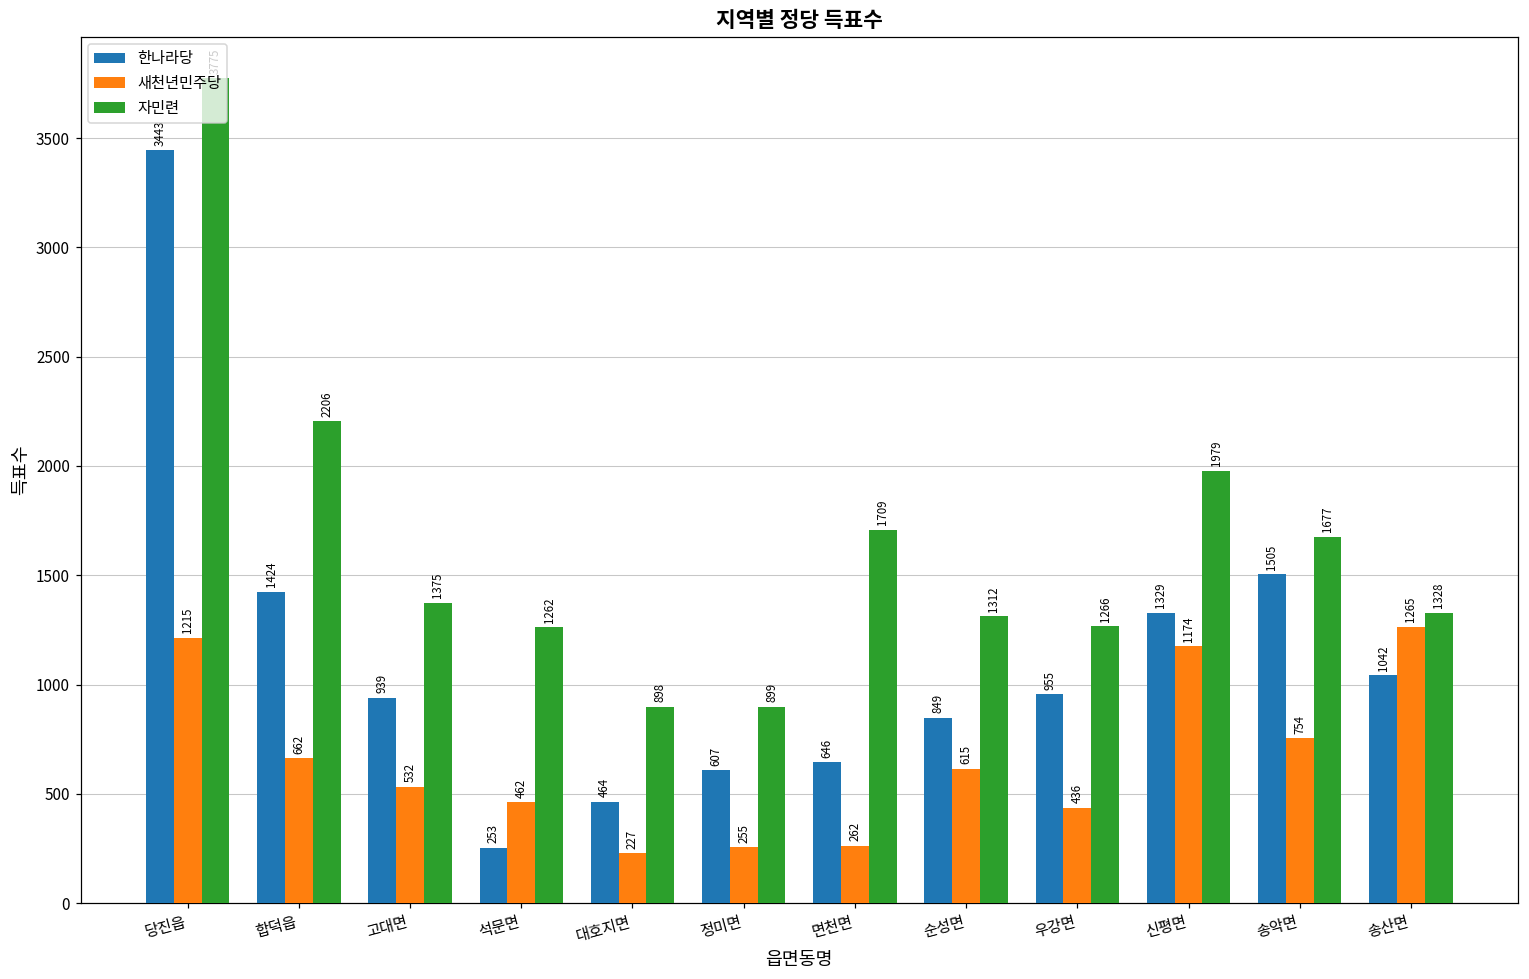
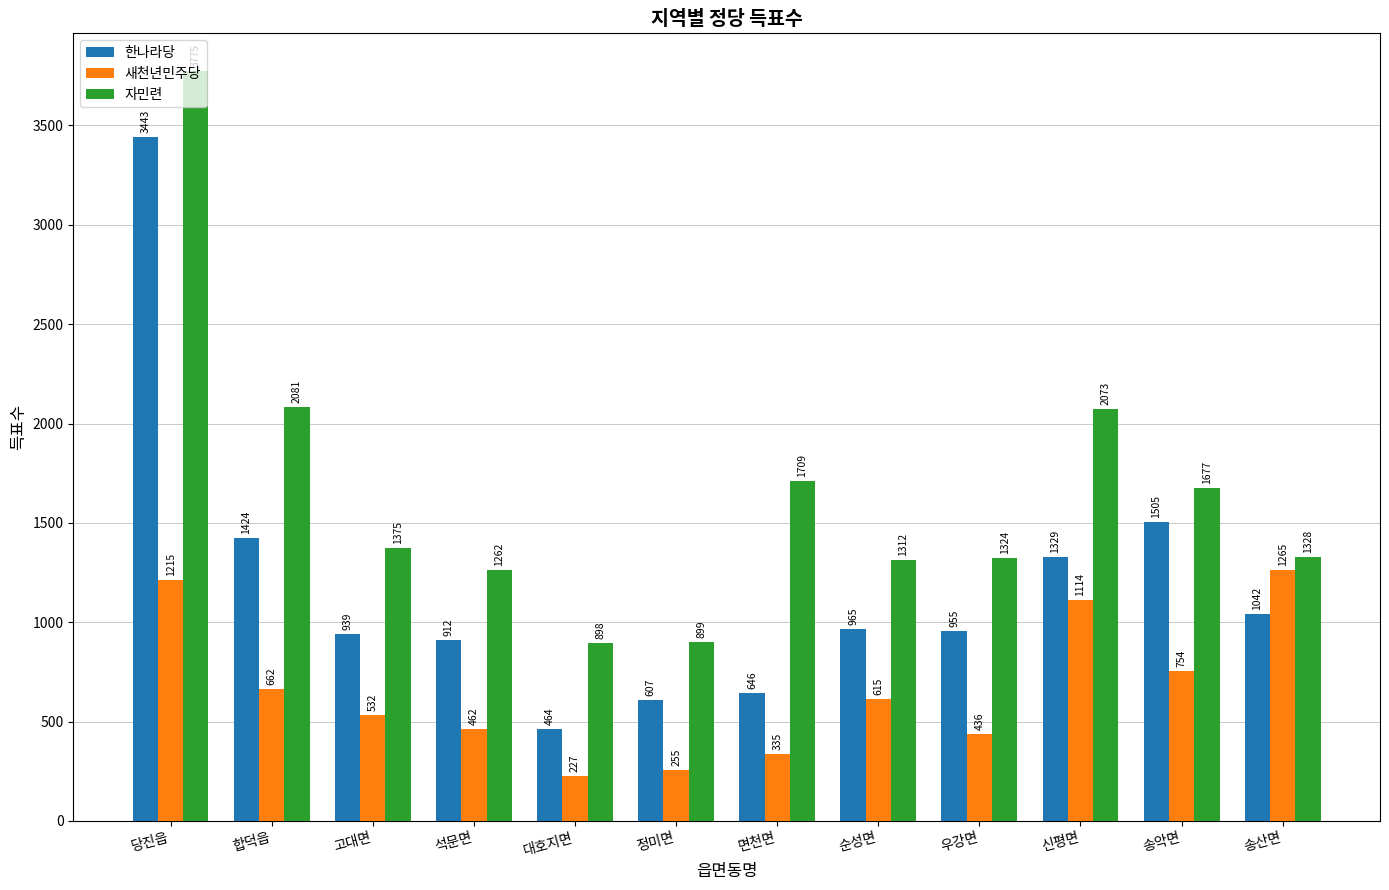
자민련, 합덕읍: 2206 -> 2081
한나라당, 석문면: 253 -> 912
새천년민주당, 면천면: 262 -> 335
한나라당, 순성면: 849 -> 965
자민련, 우강면: 1266 -> 1324
새천년민주당, 신평면: 1174 -> 1114
자민련, 신평면: 1979 -> 2073
